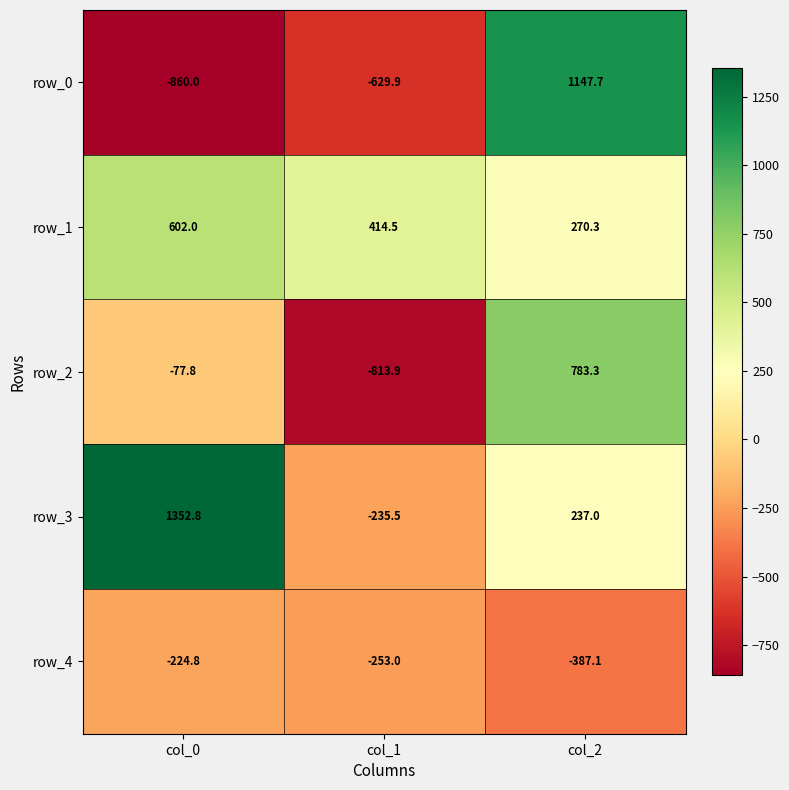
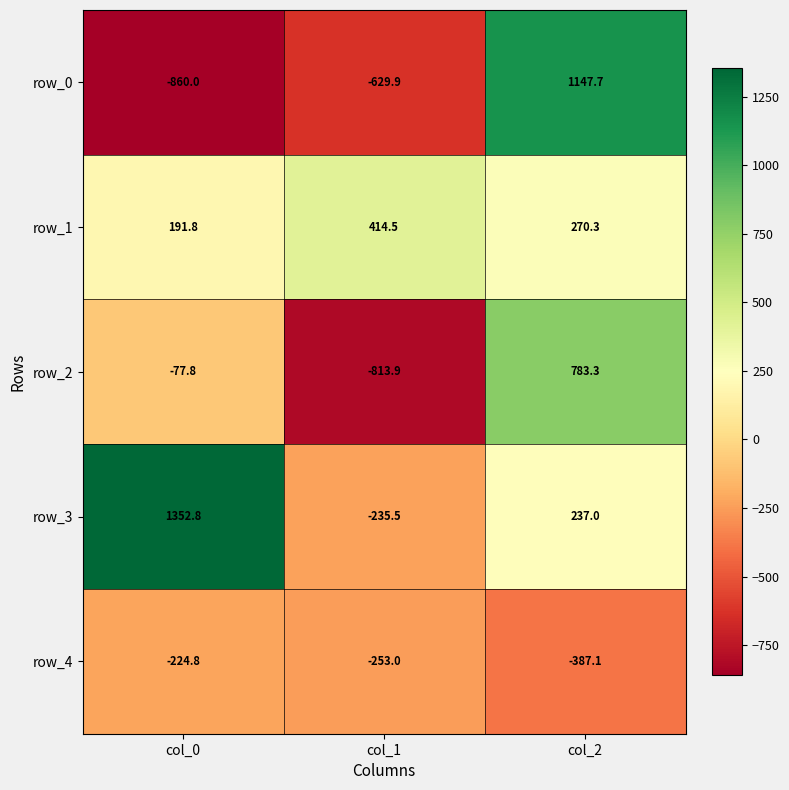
row_1, col_0: 602.0 -> 191.8
